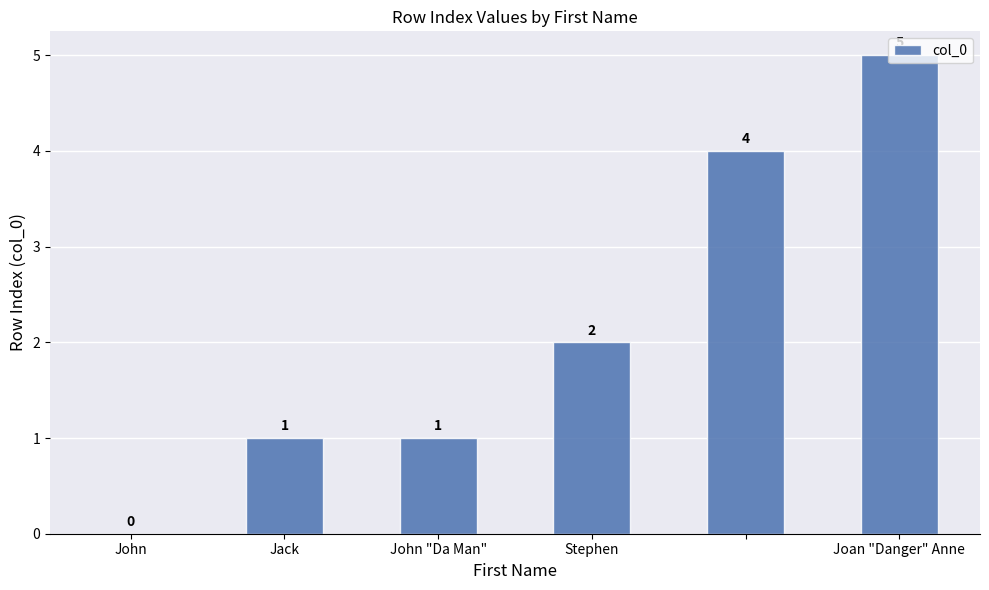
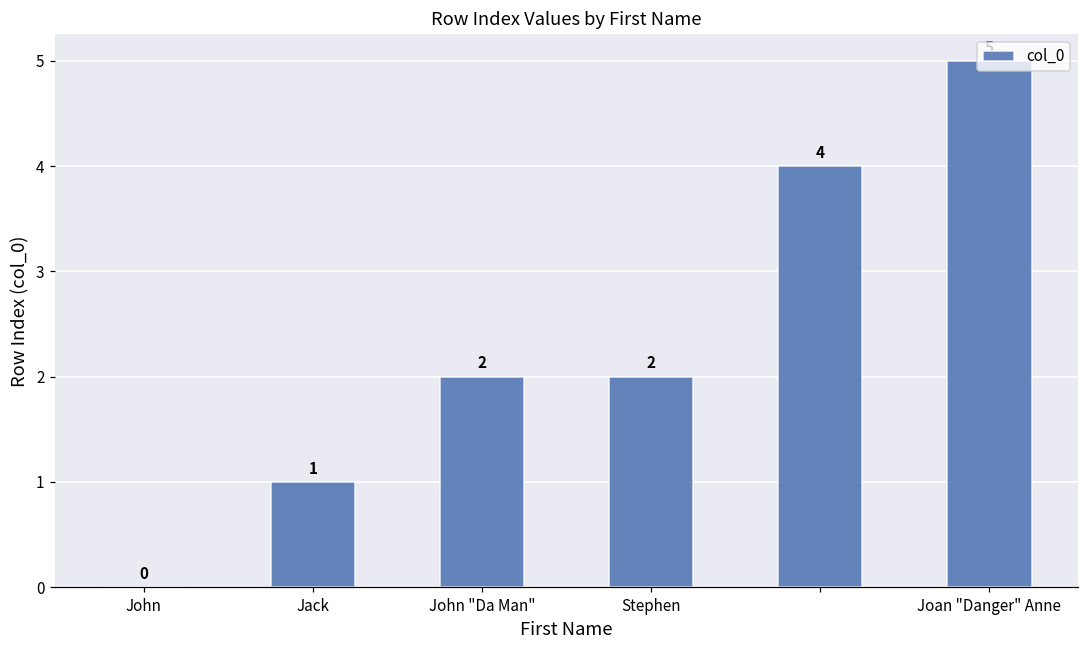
John "Da Man": 1 -> 2
